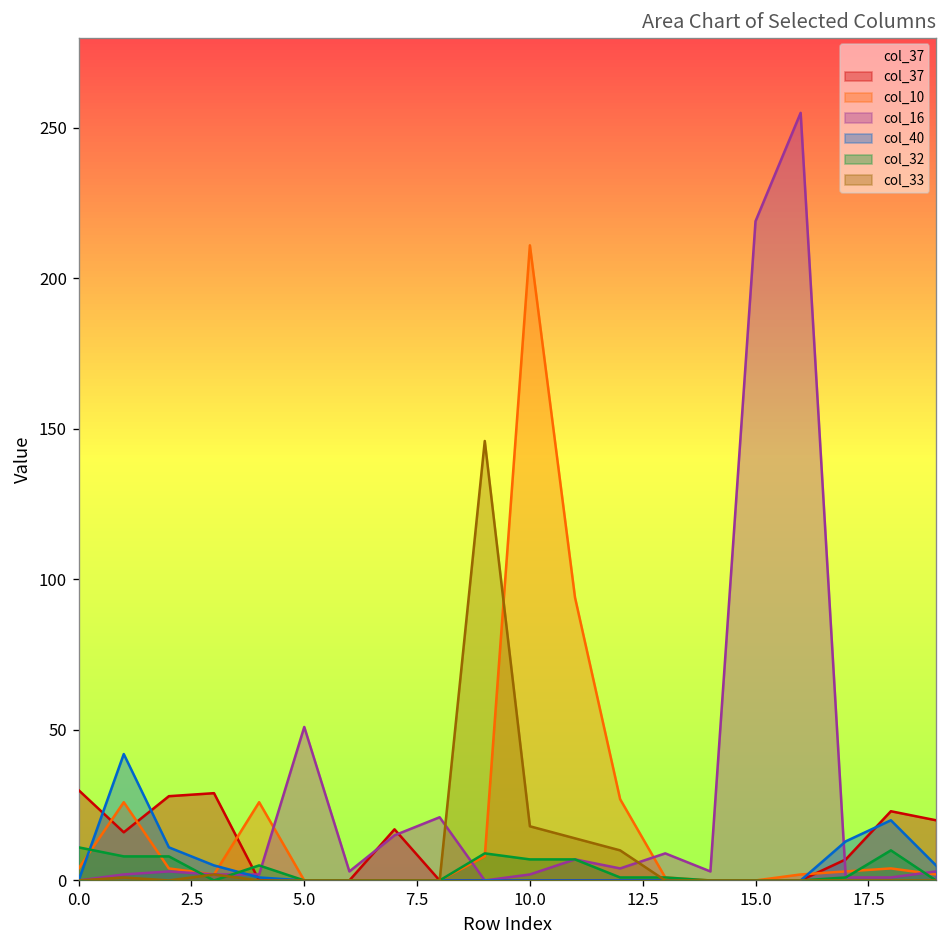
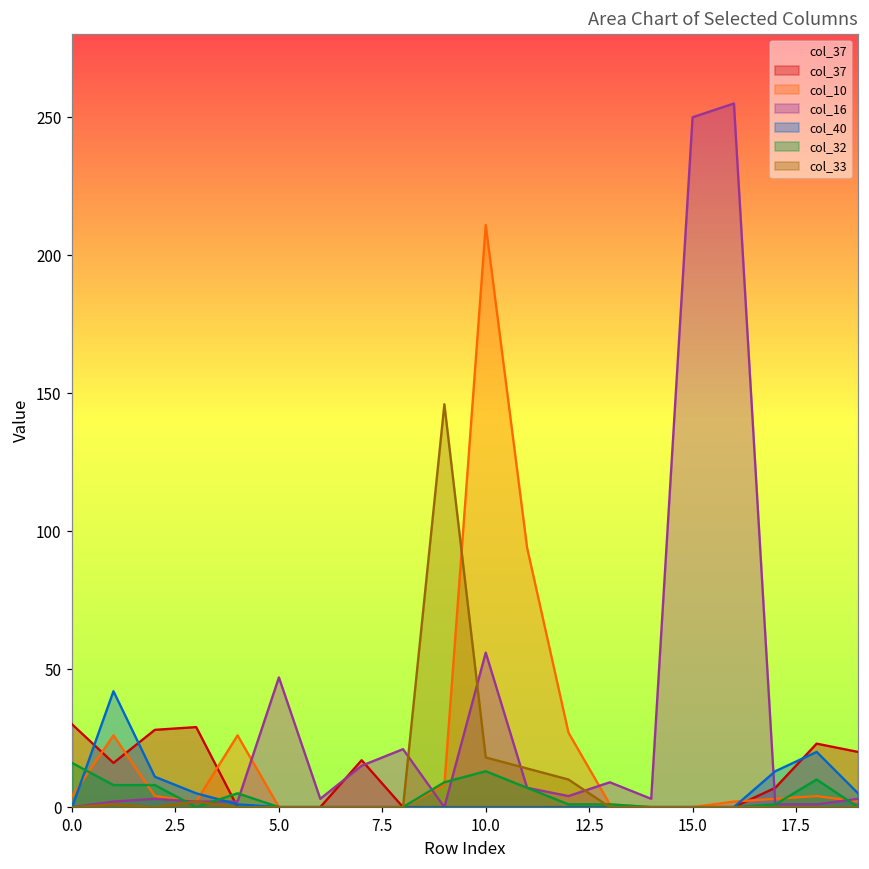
col_32, 0.0: 11 -> 16
col_16, 5.0: 51 -> 47
col_16, 10.0: 2 -> 56
col_32, 10.0: 7 -> 13
col_16, 15.0: 219 -> 250
